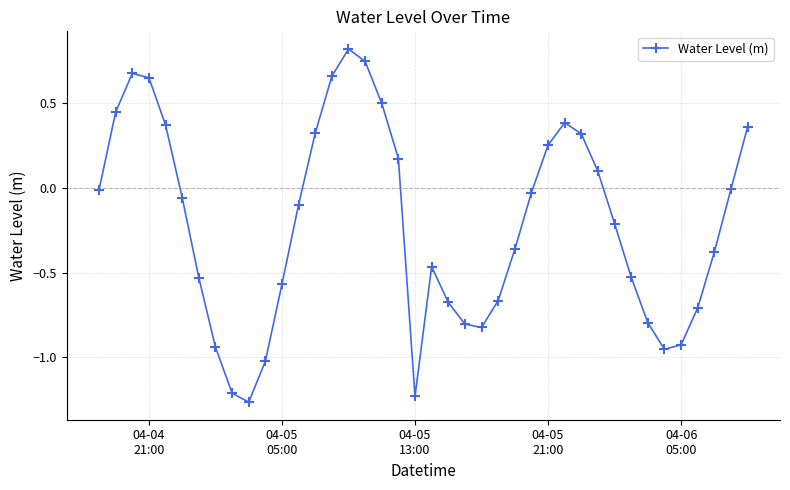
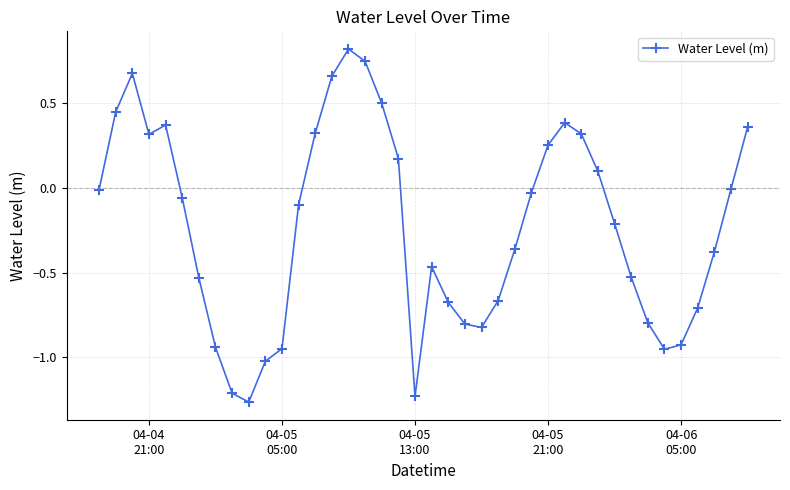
04-04 21:00: 0.65 -> 0.32
04-05 05:00: -0.57 -> -0.95
